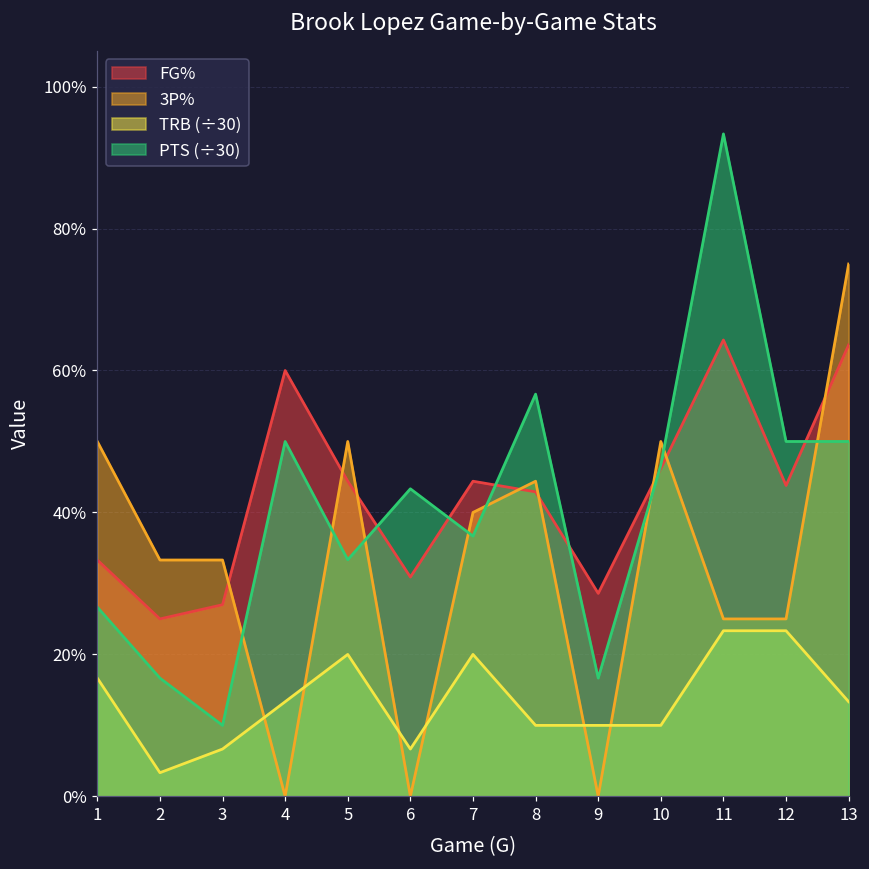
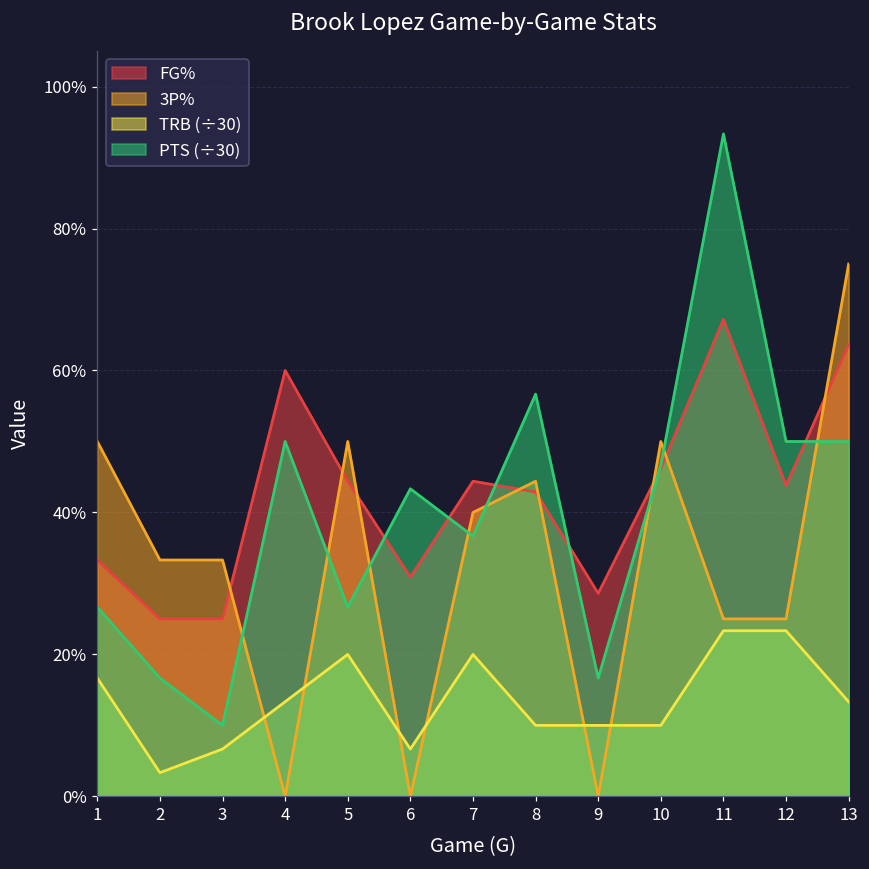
FG%, 3: 27% -> 25%
PTS (÷30), 5: 33% -> 27%
FG%, 11: 64% -> 67%
